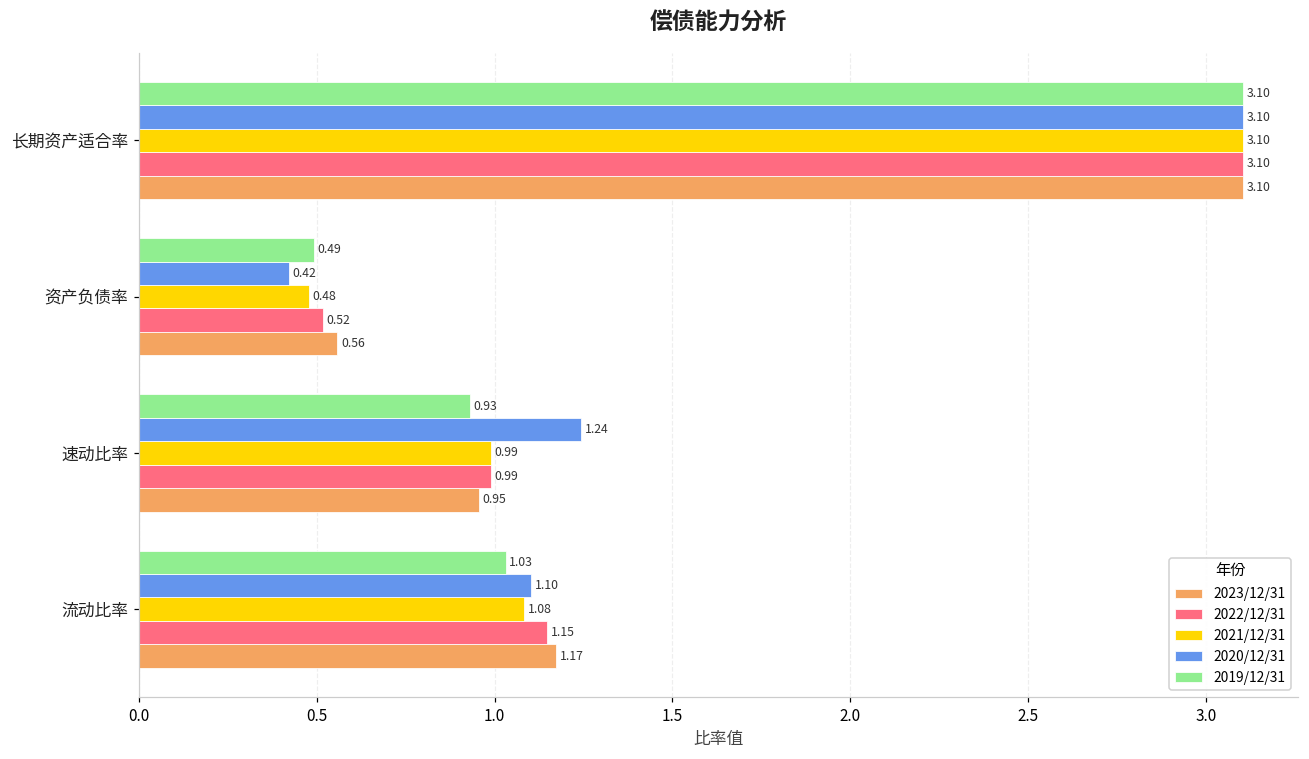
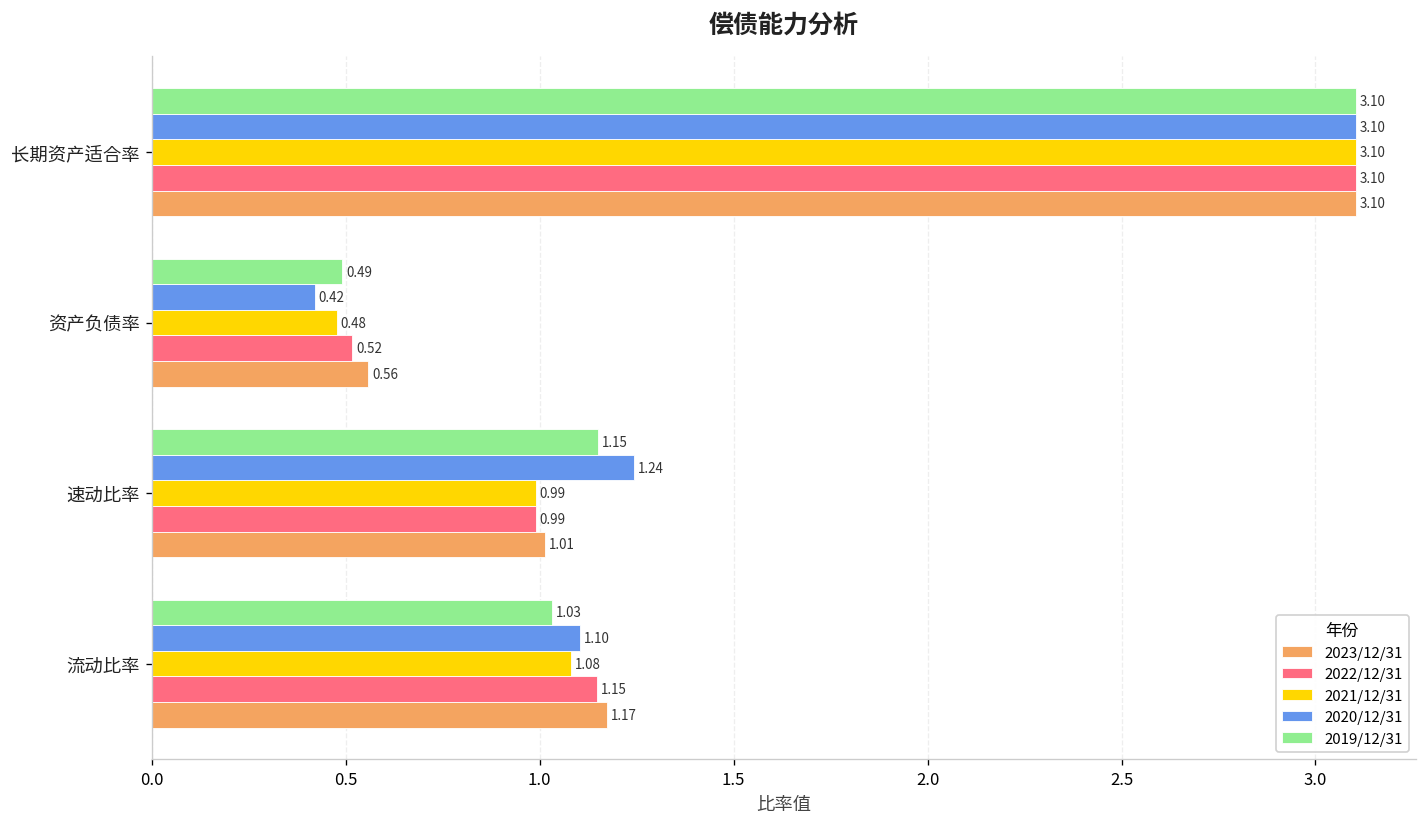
2019/12/31, 速动比率: 0.93 -> 1.15
2023/12/31, 速动比率: 0.95 -> 1.01
